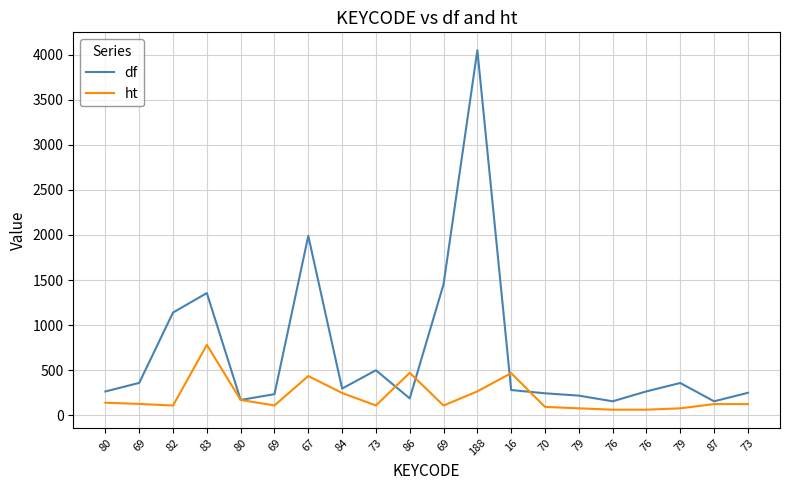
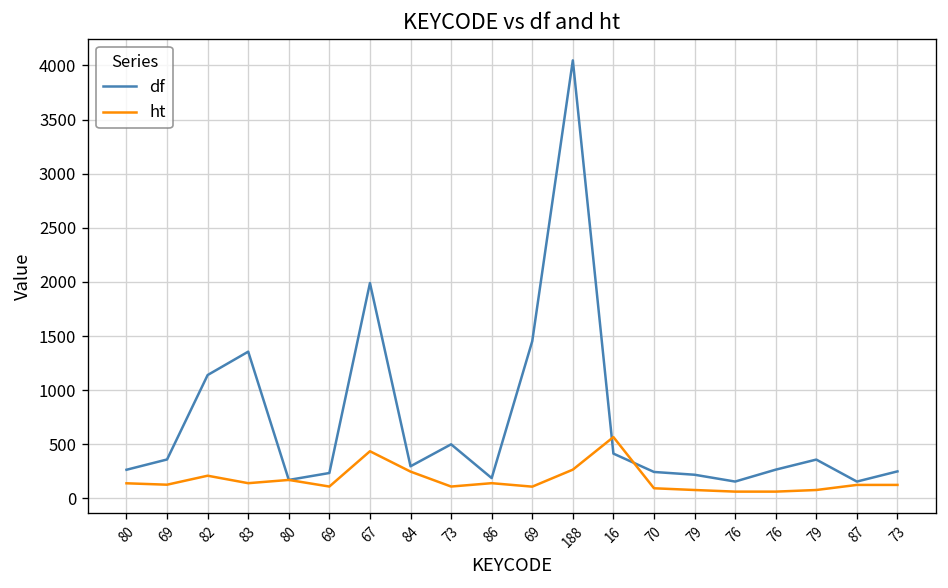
ht, 82: 100 -> 200
ht, 83: 800 -> 100
ht, 86: 500 -> 100
df, 16: 300 -> 400
ht, 16: 500 -> 600
